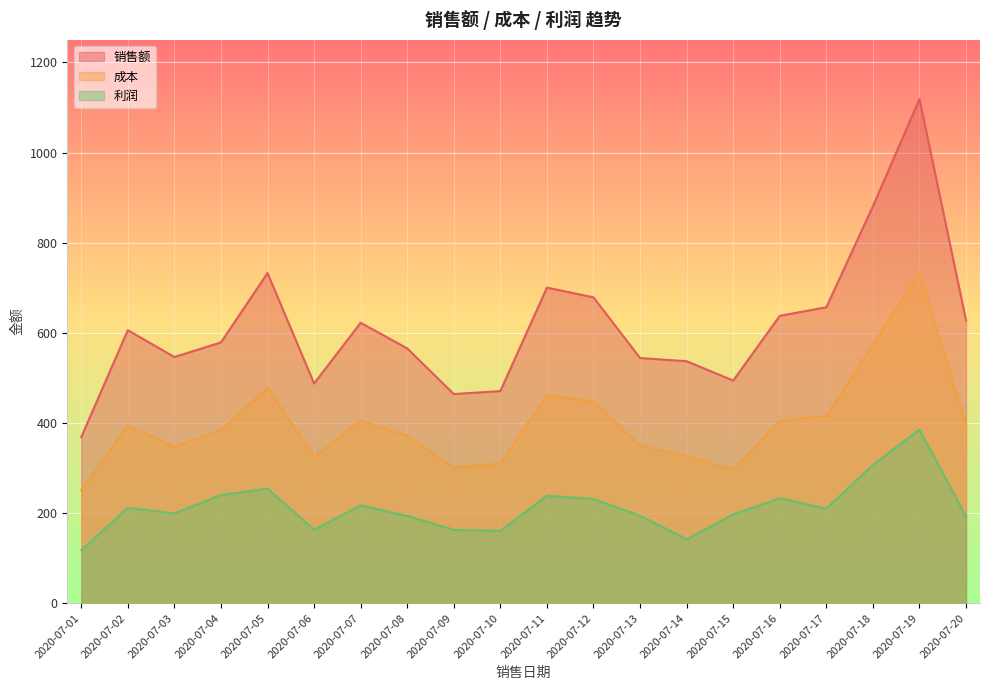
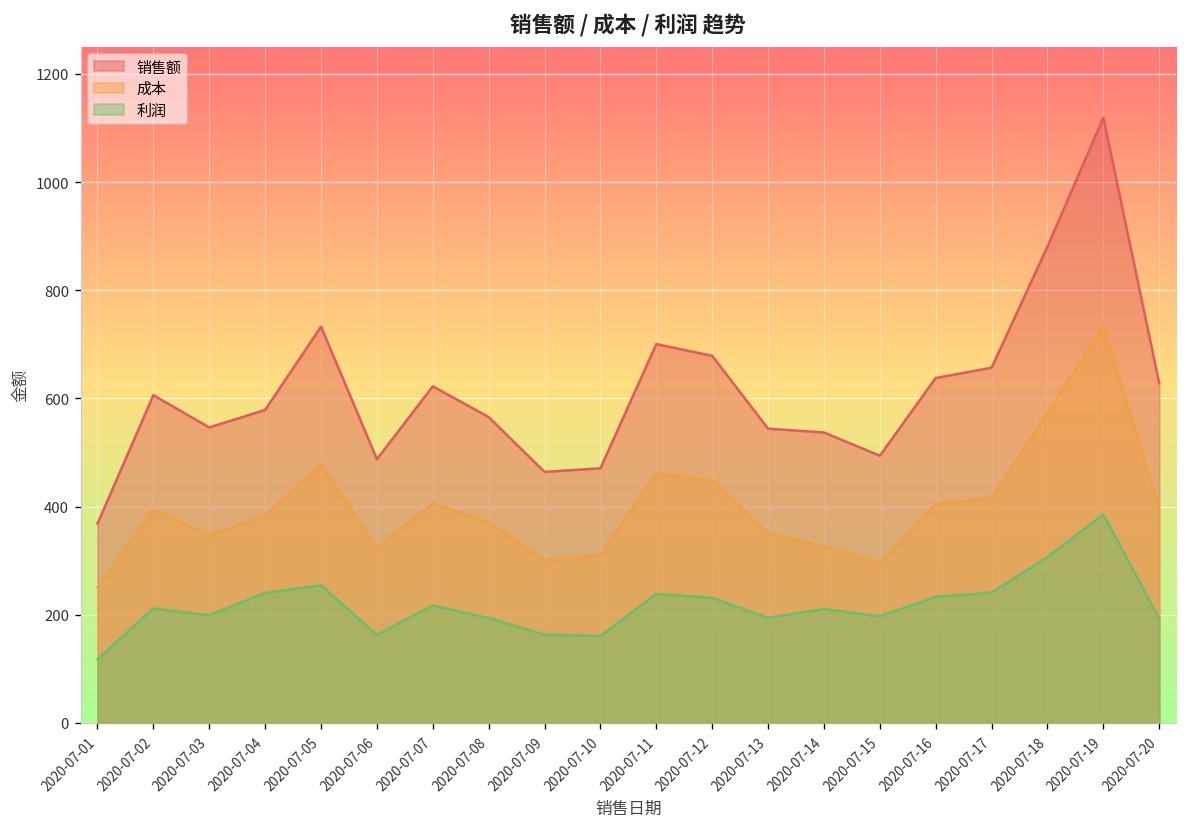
利润, 2020-07-14: 140 -> 210
利润, 2020-07-17: 210 -> 240
